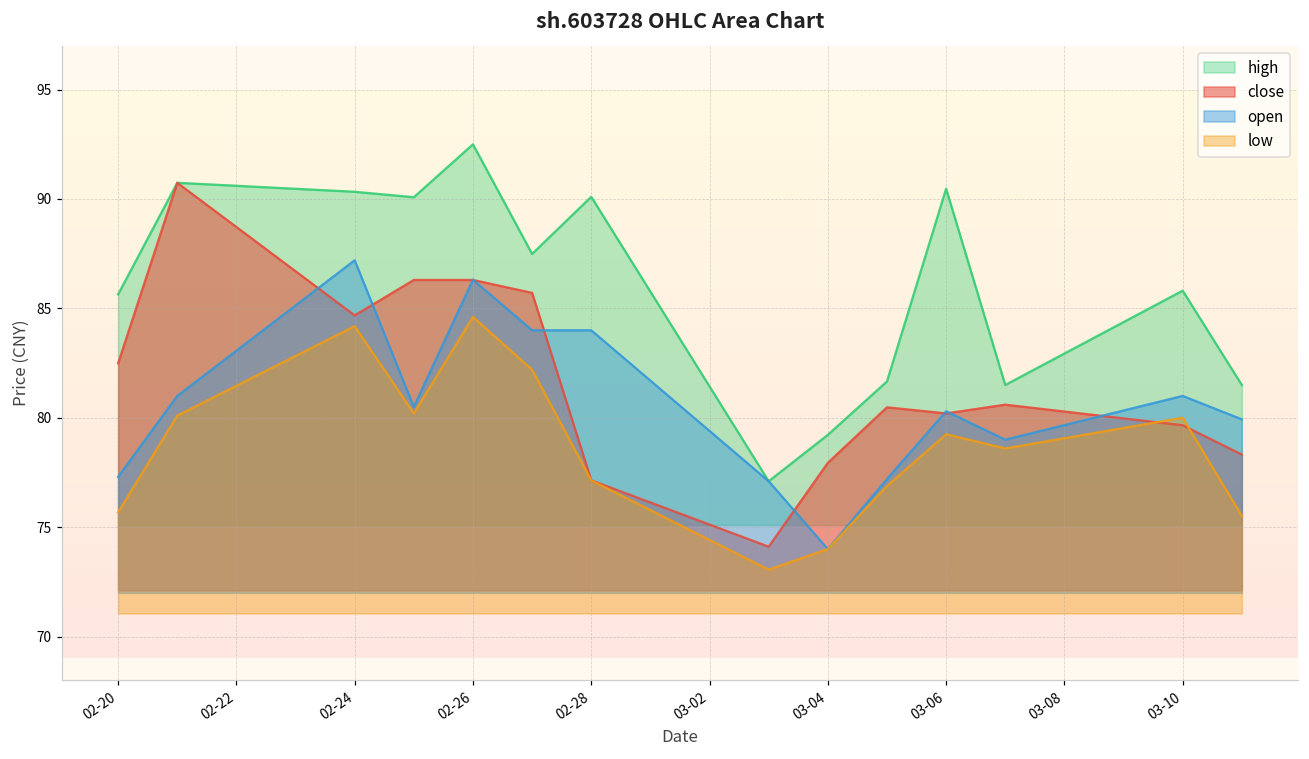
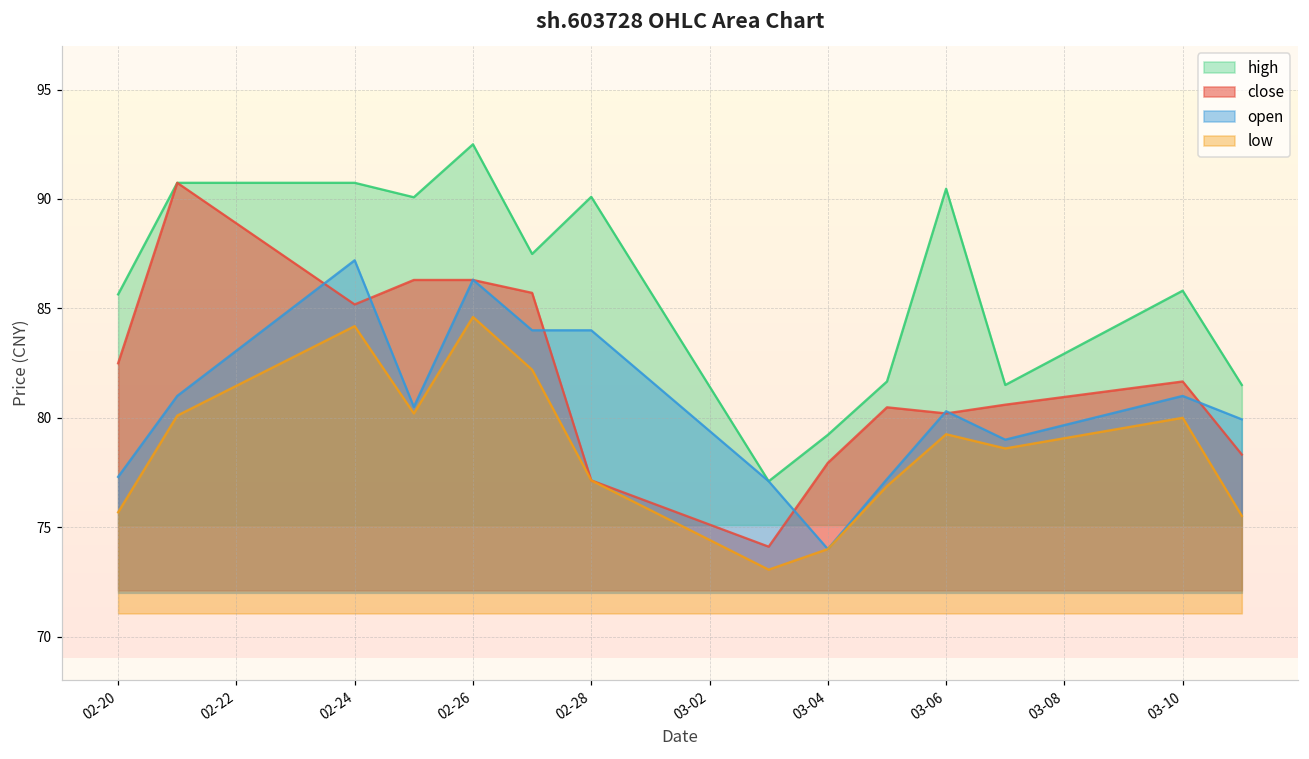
high, 02-24: 90.3 -> 90.7
close, 02-24: 84.7 -> 85.2
close, 03-10: 79.7 -> 81.7
